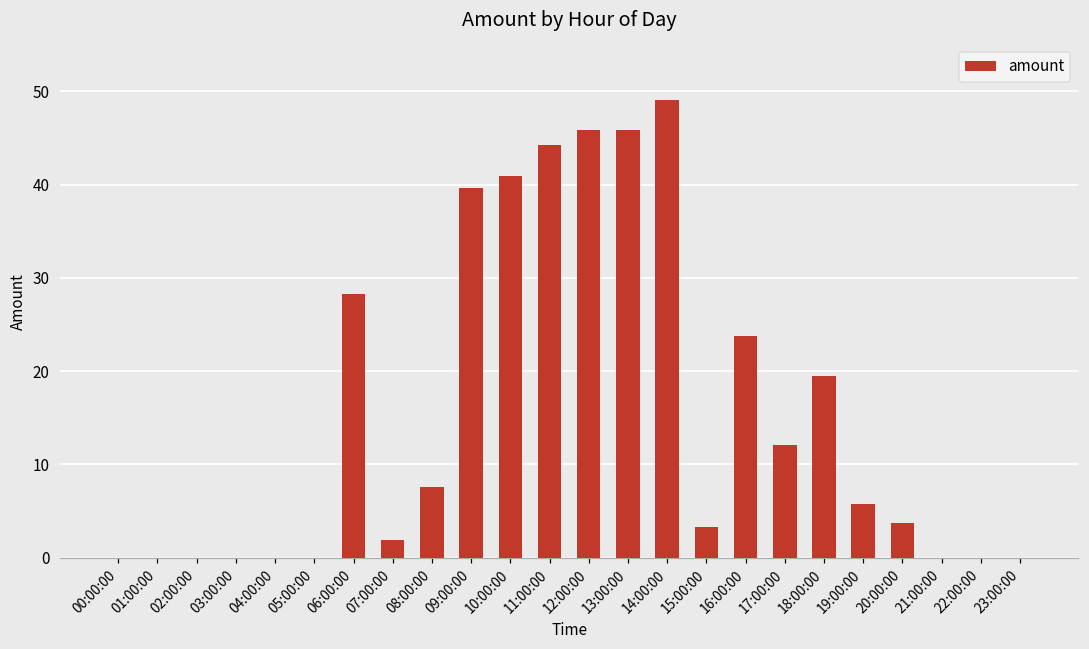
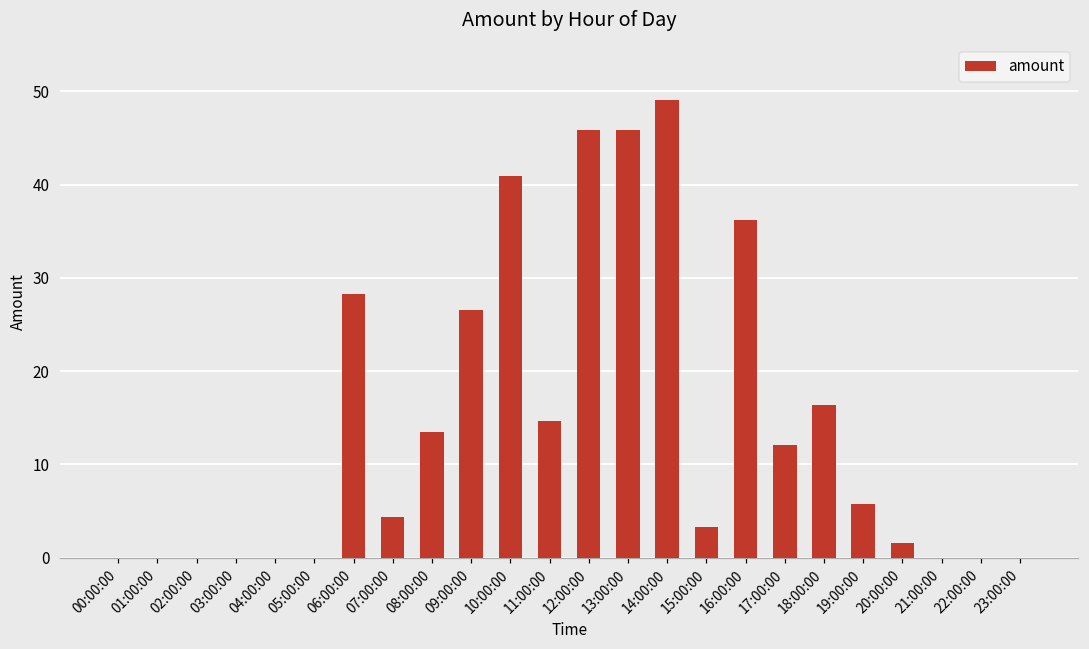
07:00:00: 2 -> 4
08:00:00: 8 -> 14
09:00:00: 40 -> 27
11:00:00: 44 -> 15
16:00:00: 24 -> 36
18:00:00: 19 -> 16
20:00:00: 4 -> 2
